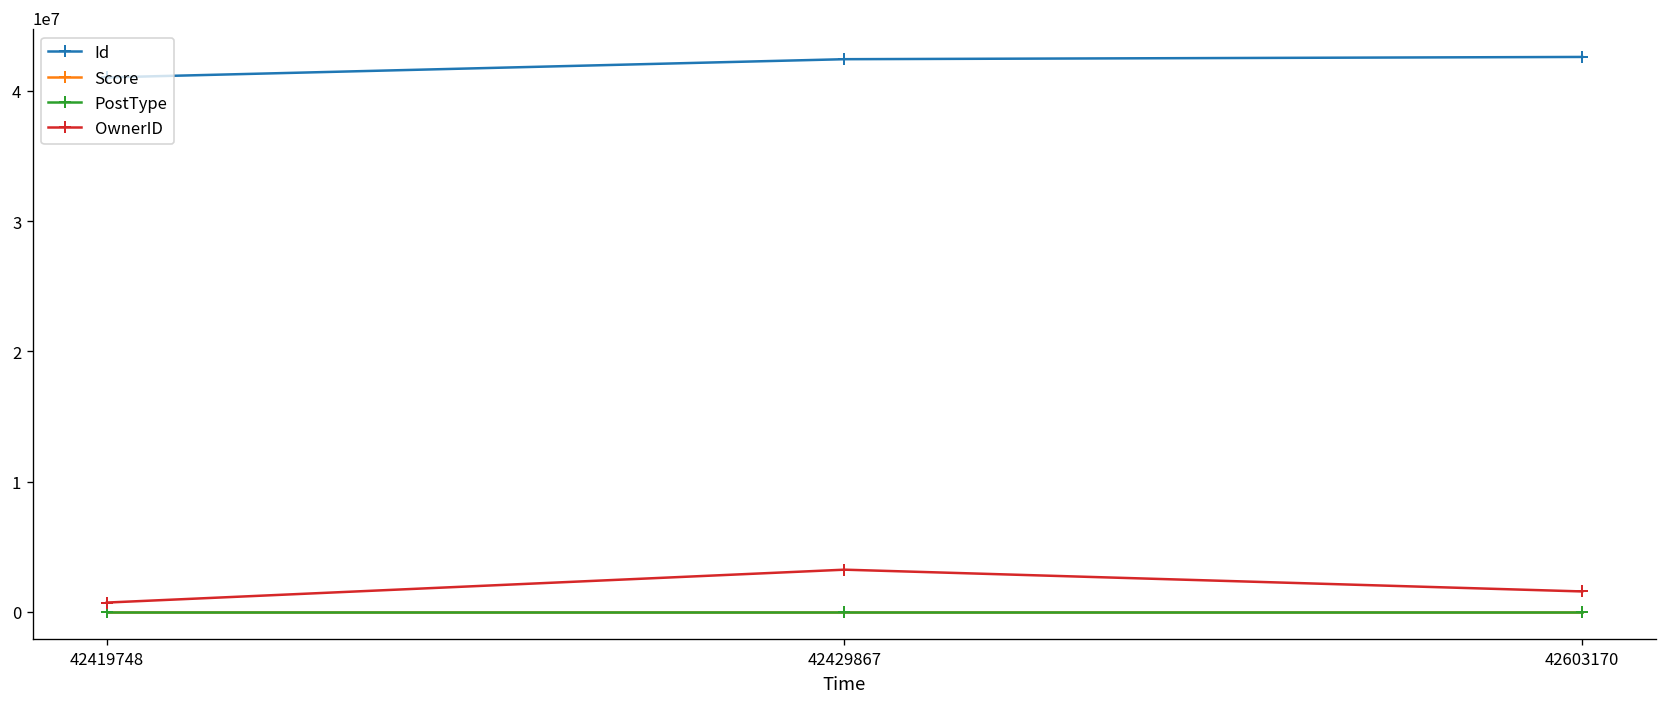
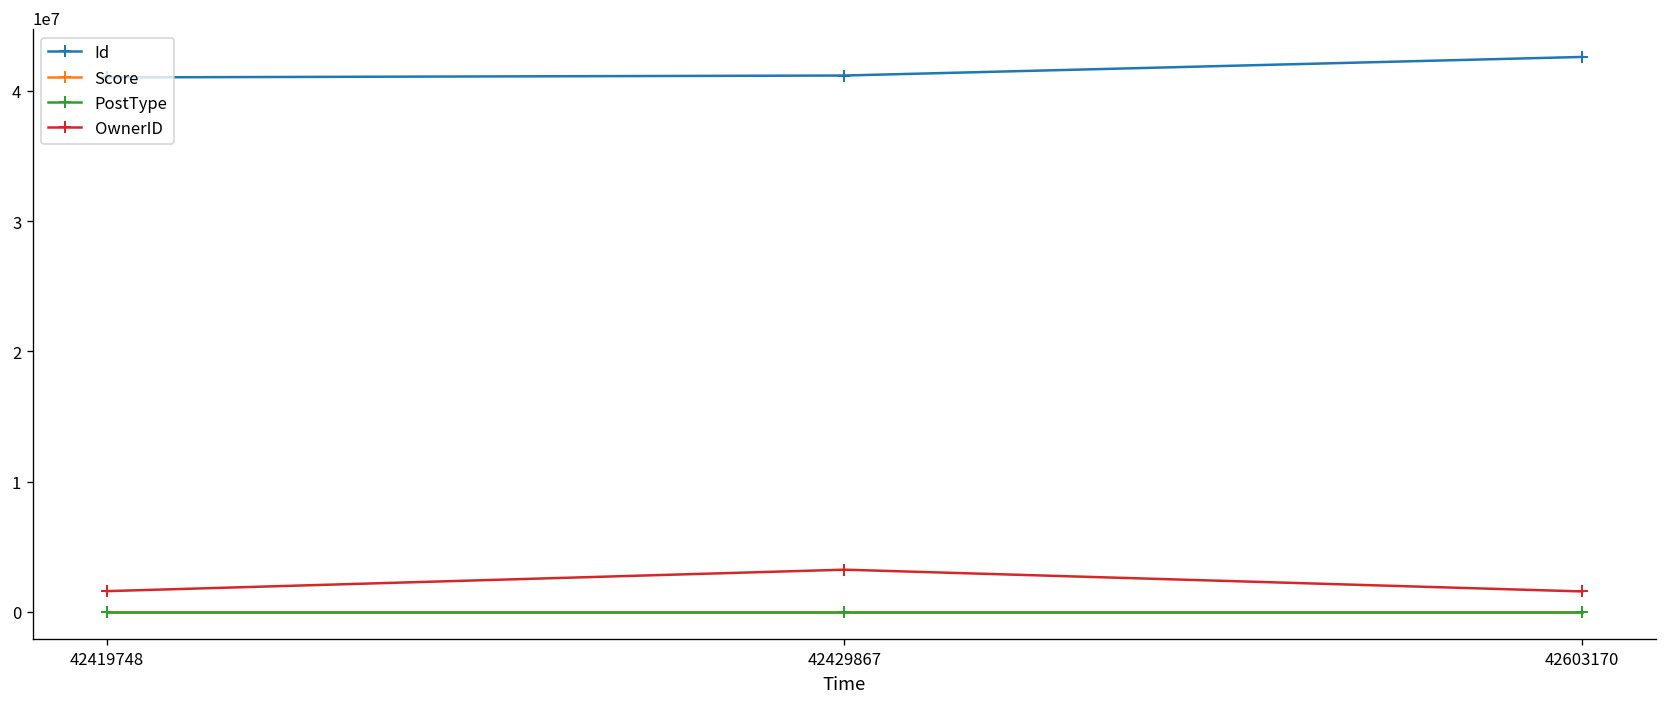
OwnerID, 42419748: 700000 -> 1600000
Id, 42429867: 42400000 -> 41200000
